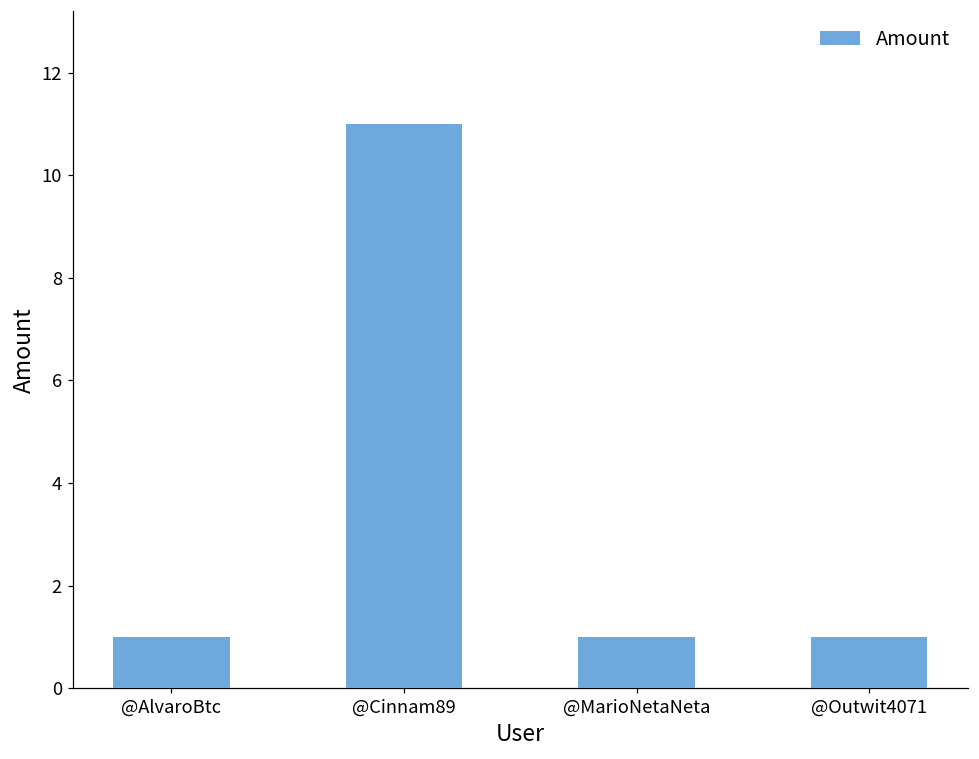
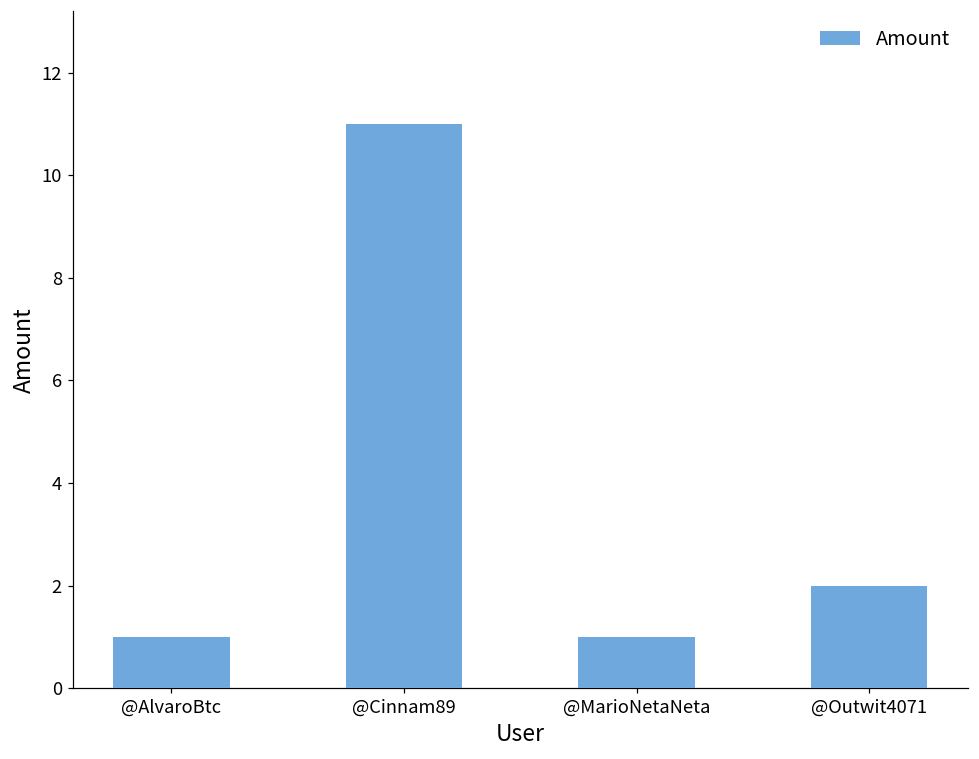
@Outwit4071: 1 -> 2
